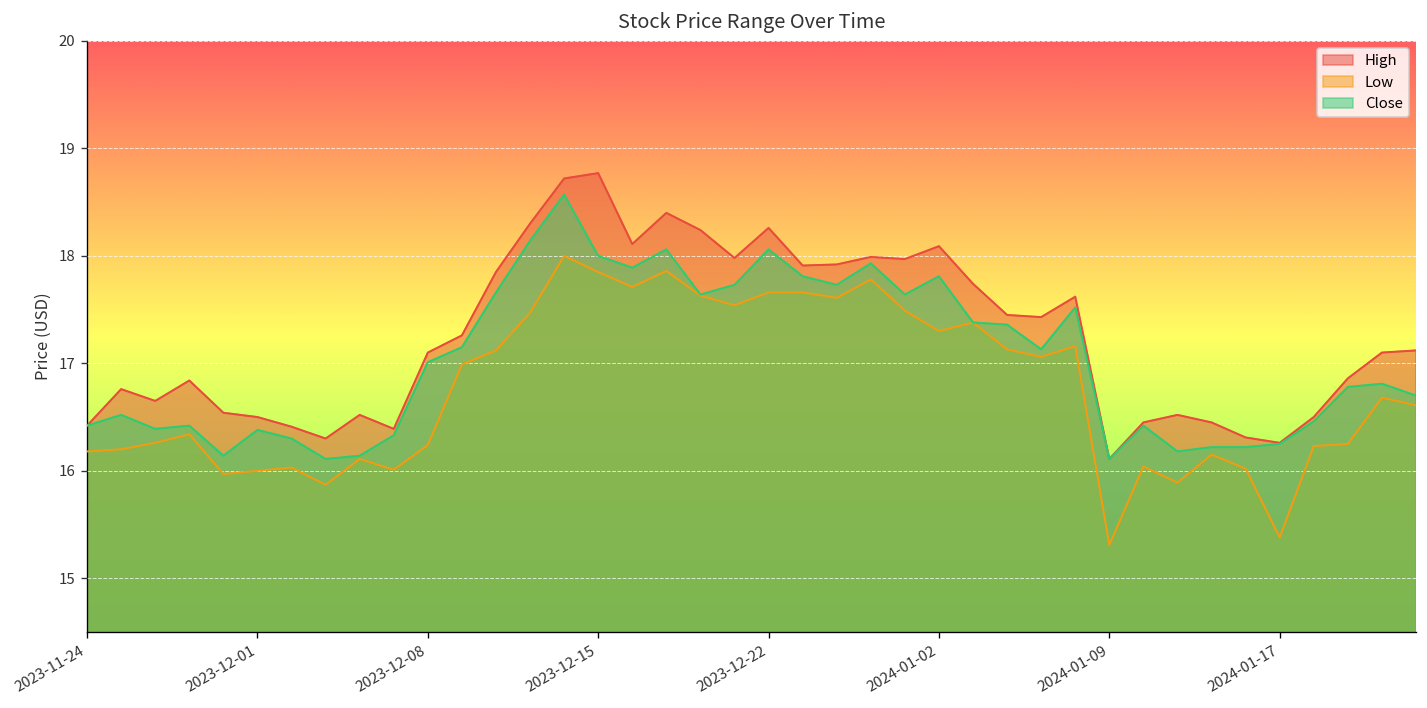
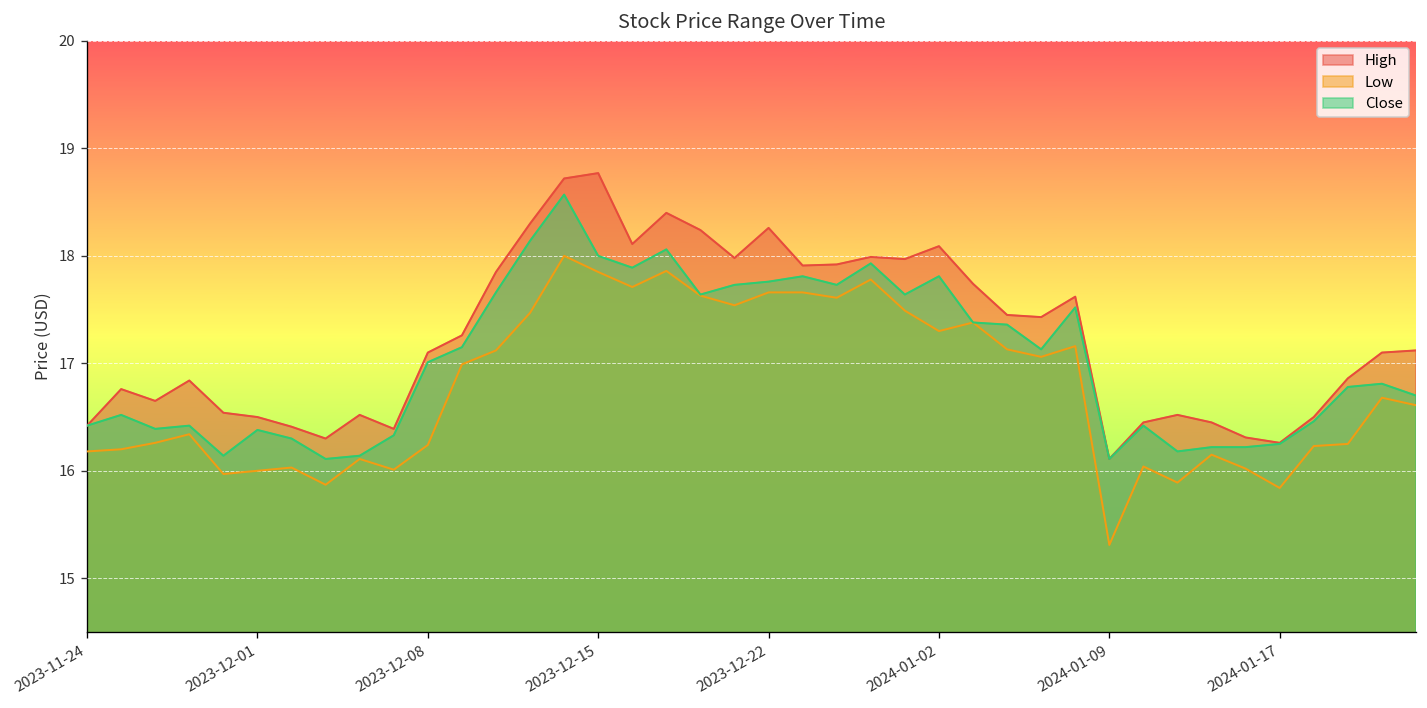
Close, 2023-12-22: 18.1 -> 17.8
Low, 2024-01-17: 15.4 -> 15.8
